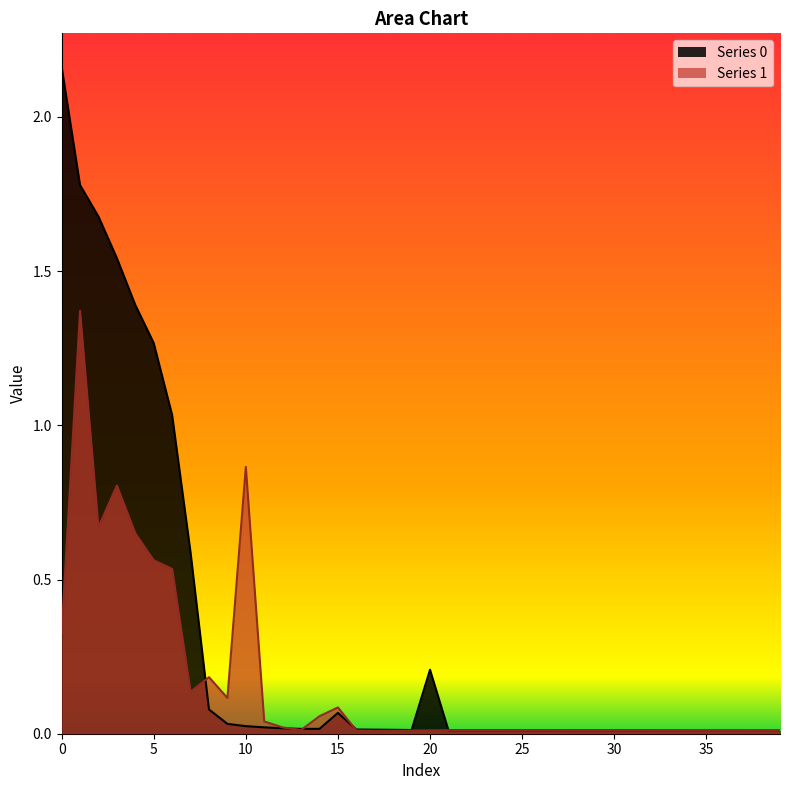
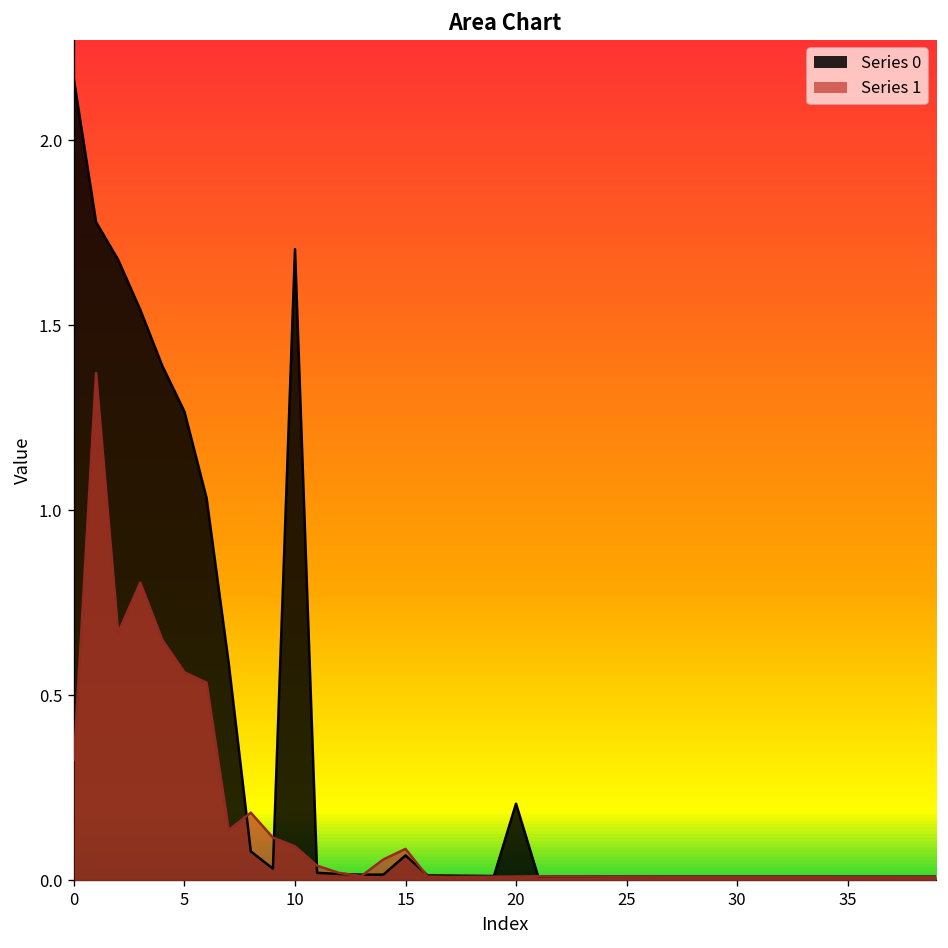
Series 0, 10: 0.02 -> 1.71
Series 1, 10: 0.87 -> 0.09
